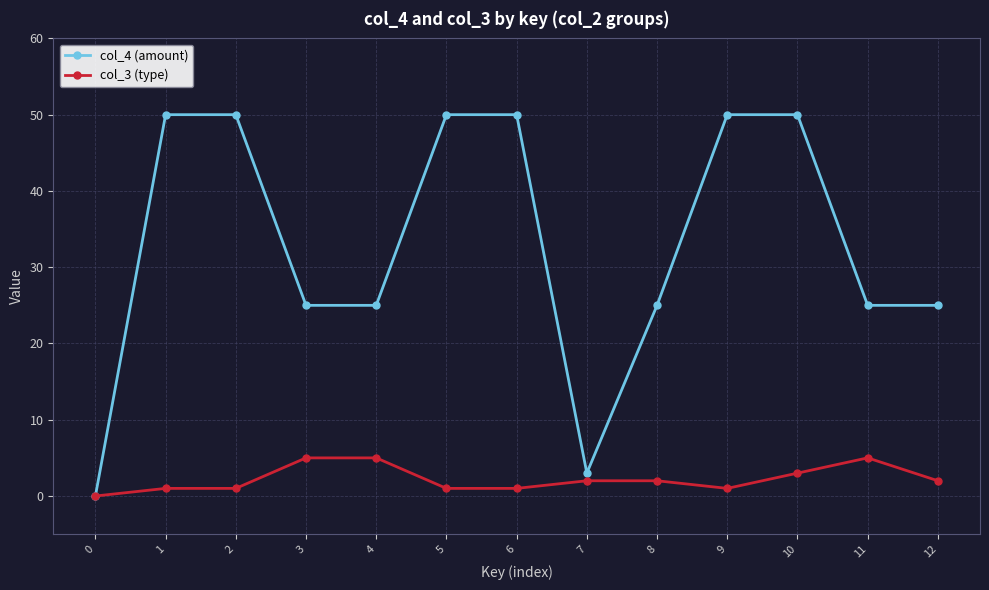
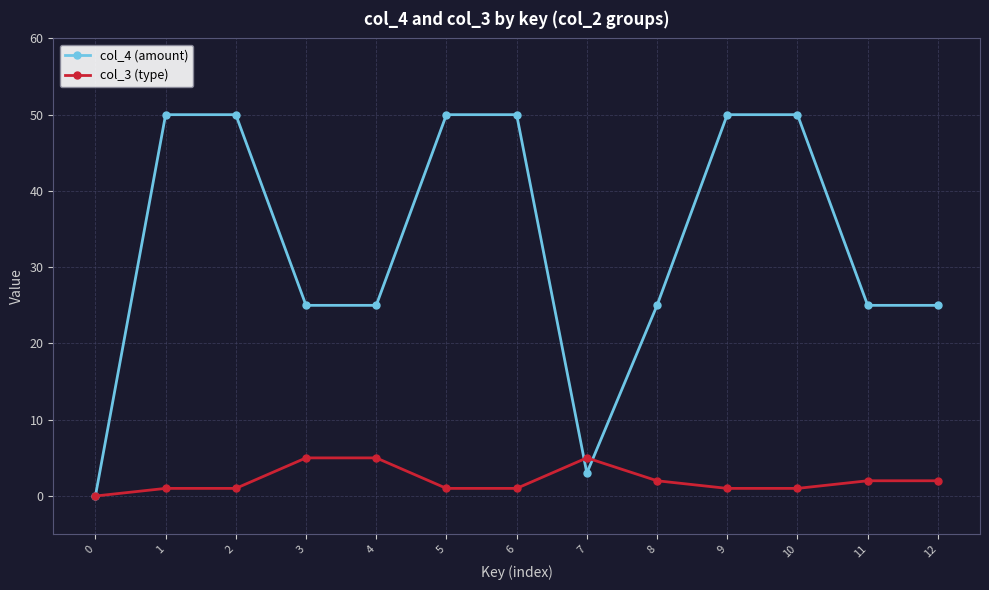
col_3 (type), 7: 2 -> 5
col_3 (type), 10: 3 -> 1
col_3 (type), 11: 5 -> 2
